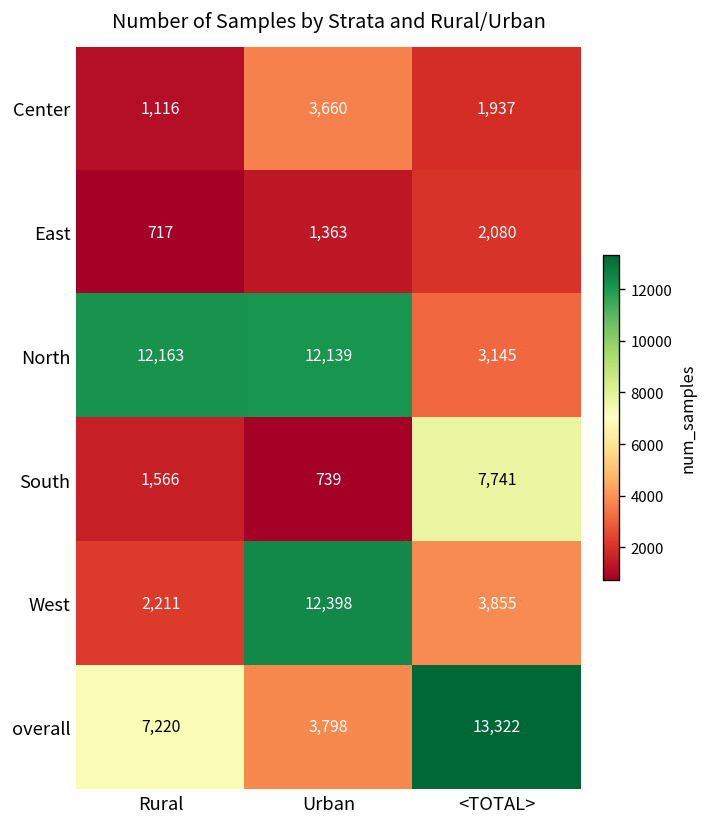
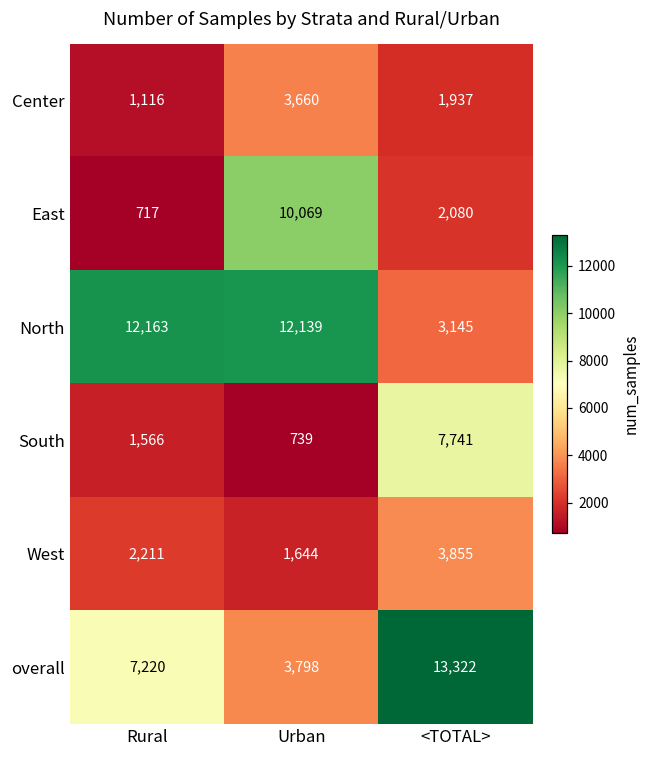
East, Urban: 1,363 -> 10,069
West, Urban: 12,398 -> 1,644
